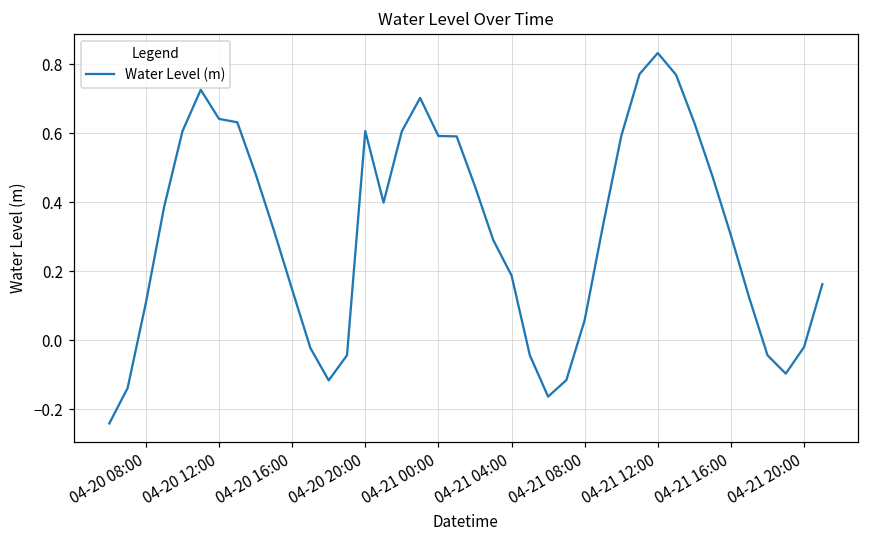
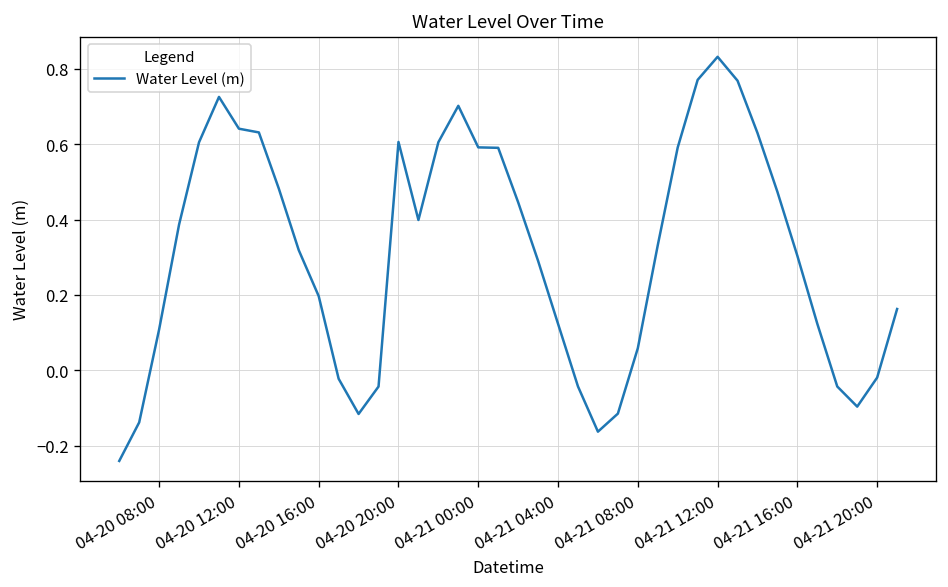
04-20 16:00: 0.15 -> 0.20
04-21 04:00: 0.19 -> 0.12
